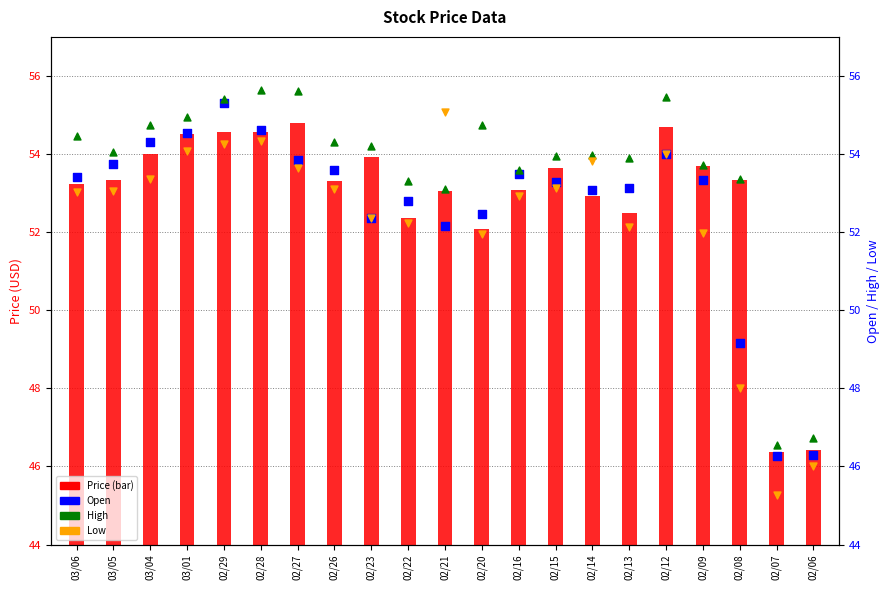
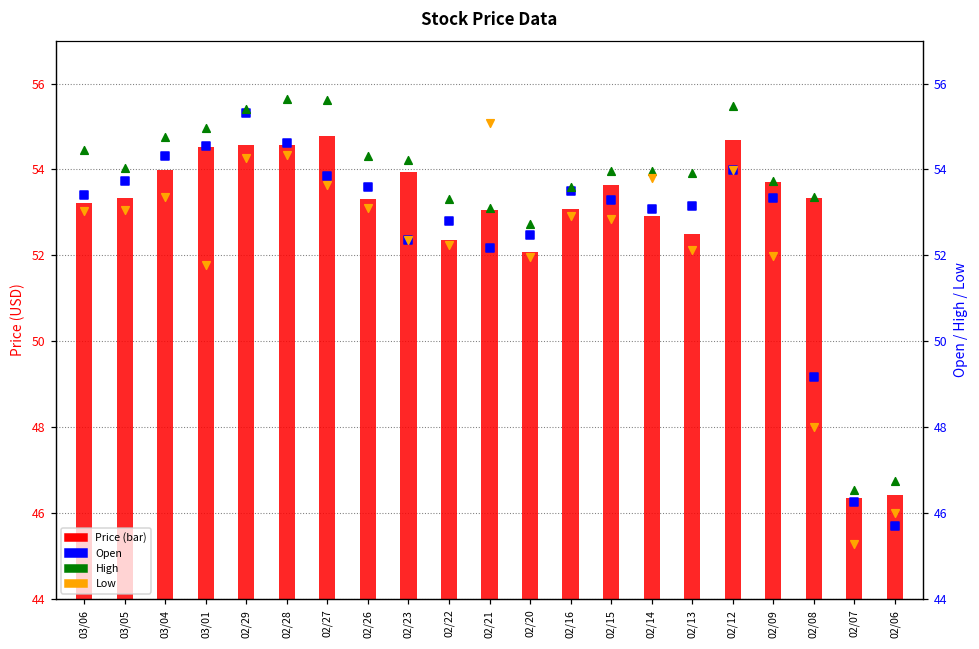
Low, 03/01: 54.1 -> 51.8
High, 02/20: 54.8 -> 52.7
Low, 02/15: 53.1 -> 52.9
Open, 02/06: 46.3 -> 45.7
